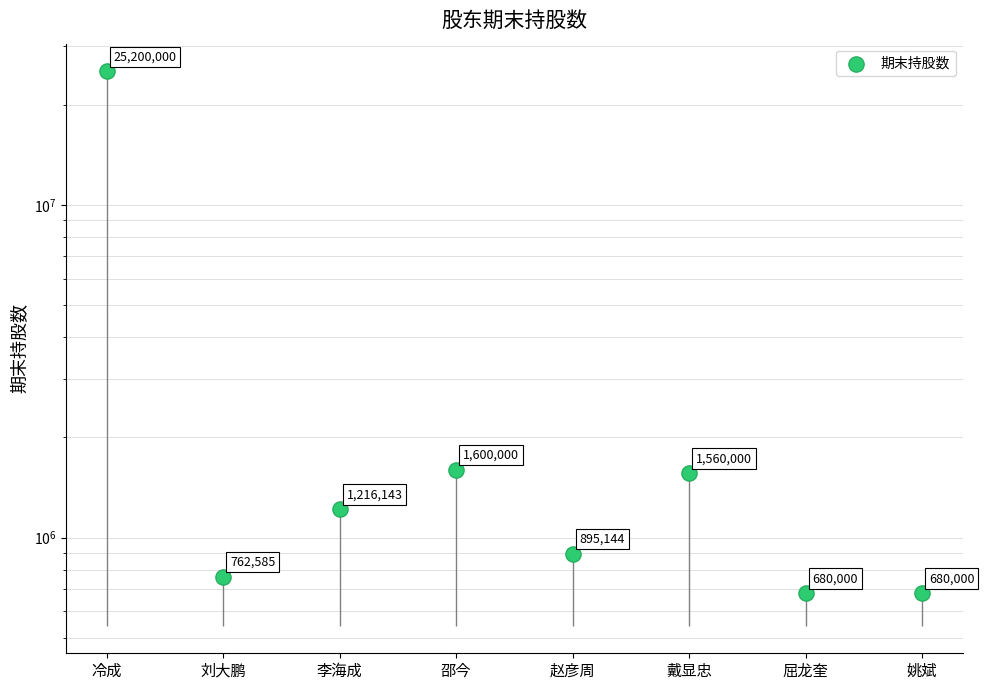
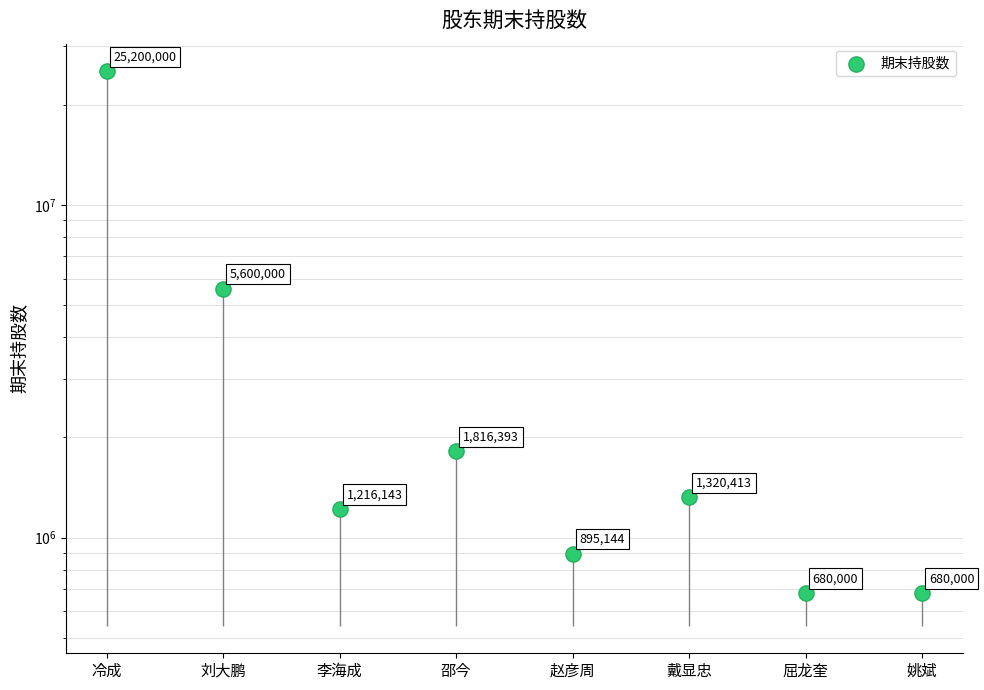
刘大鹏: 762,585 -> 5,600,000
邵今: 1,600,000 -> 1,816,393
戴显忠: 1,560,000 -> 1,320,413
